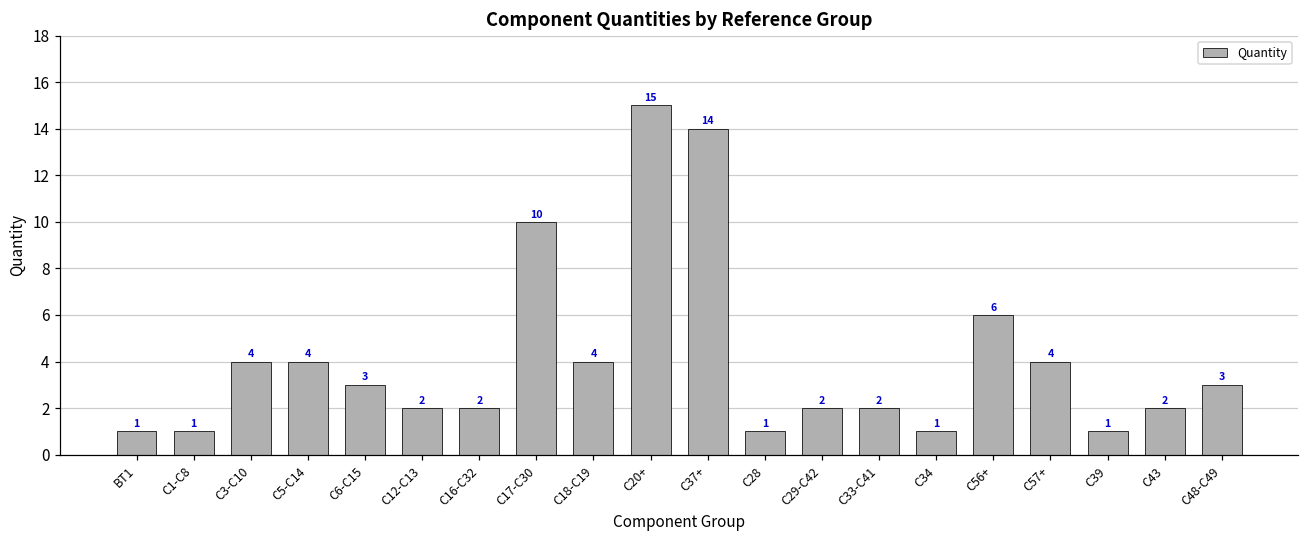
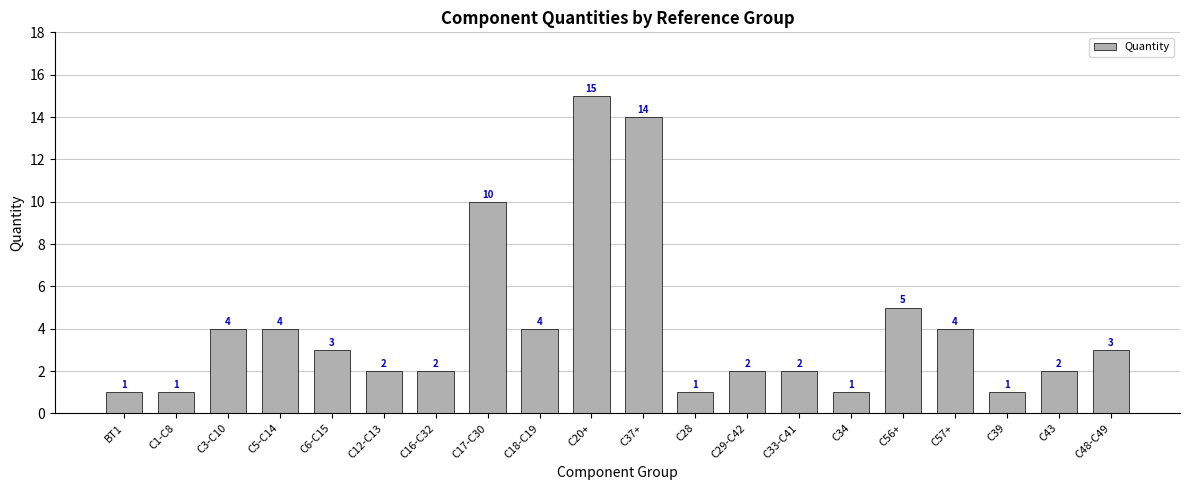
C56+: 6 -> 5
